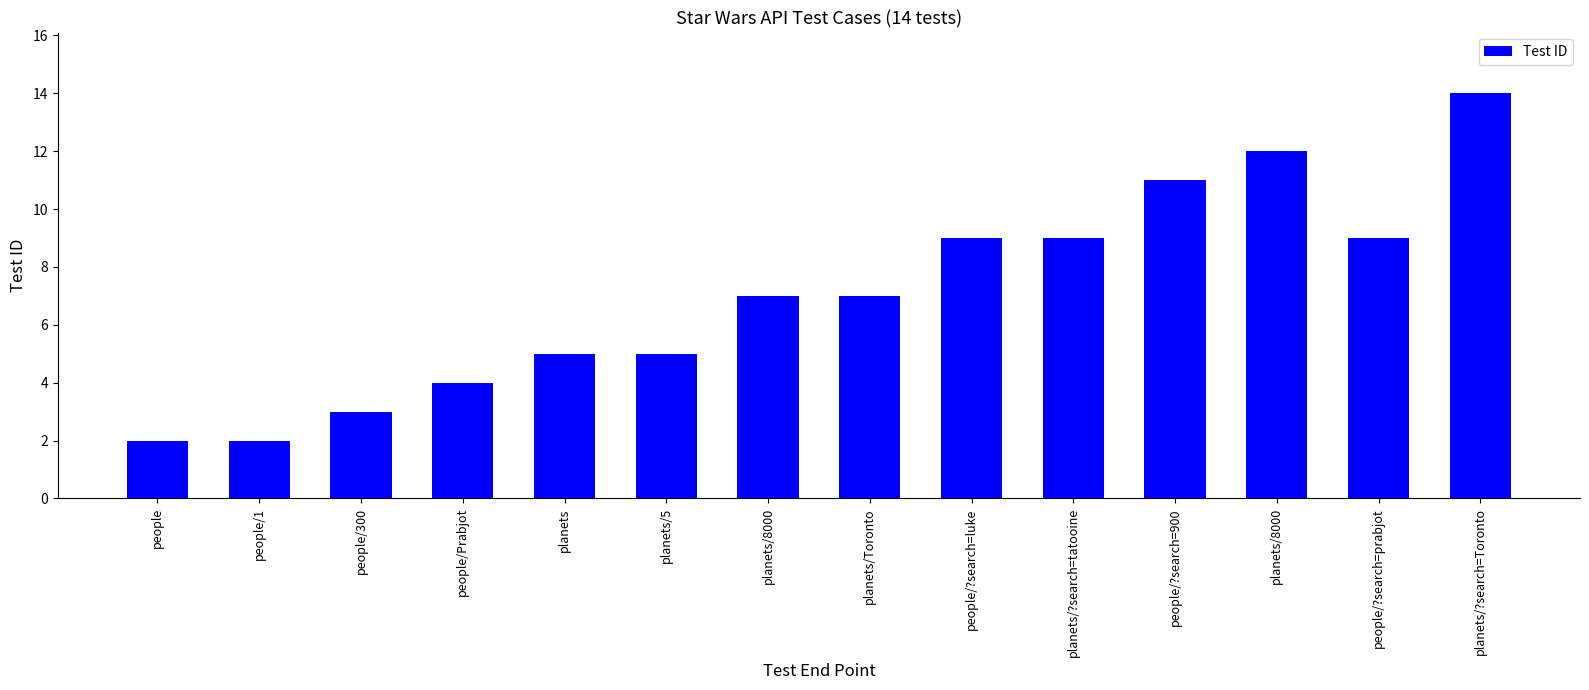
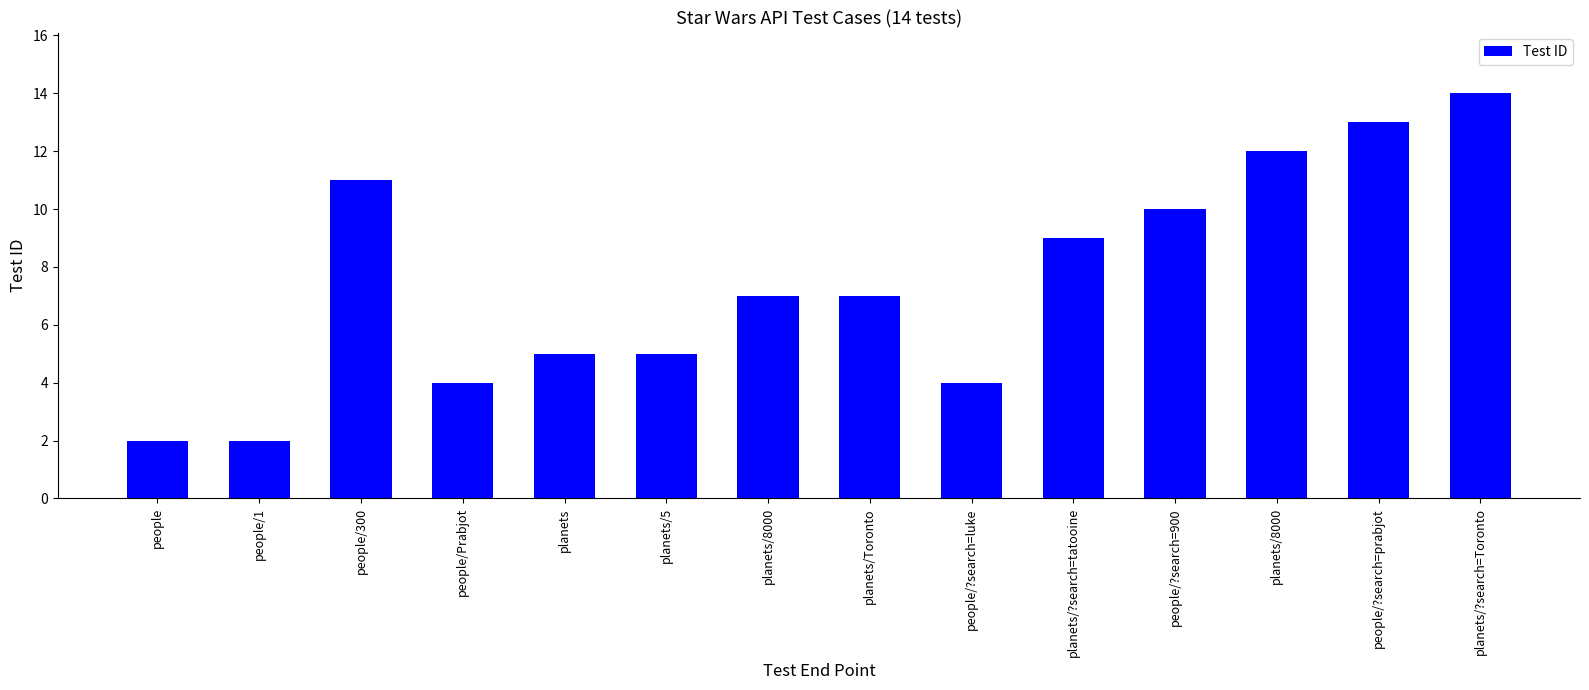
people/300: 3 -> 11
people/?search=luke: 9 -> 4
people/?search=900: 11 -> 10
people/?search=prabjot: 9 -> 13
